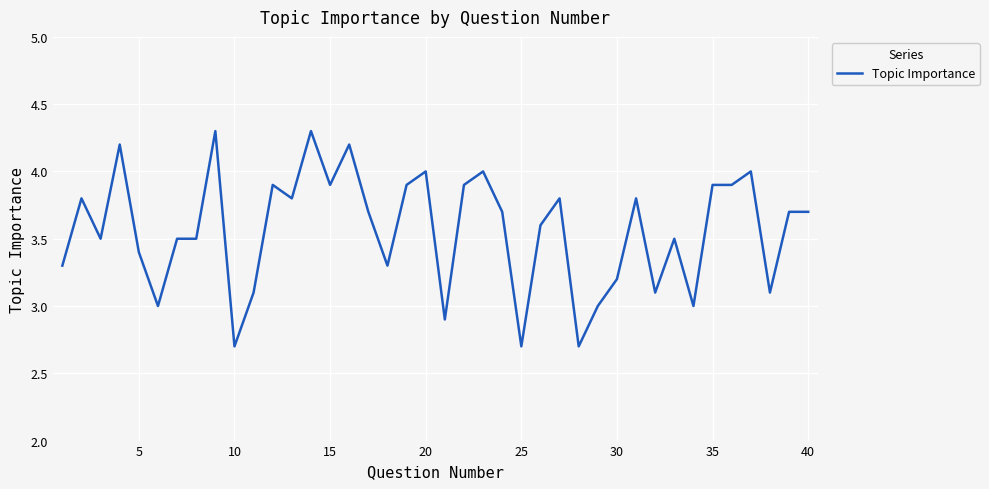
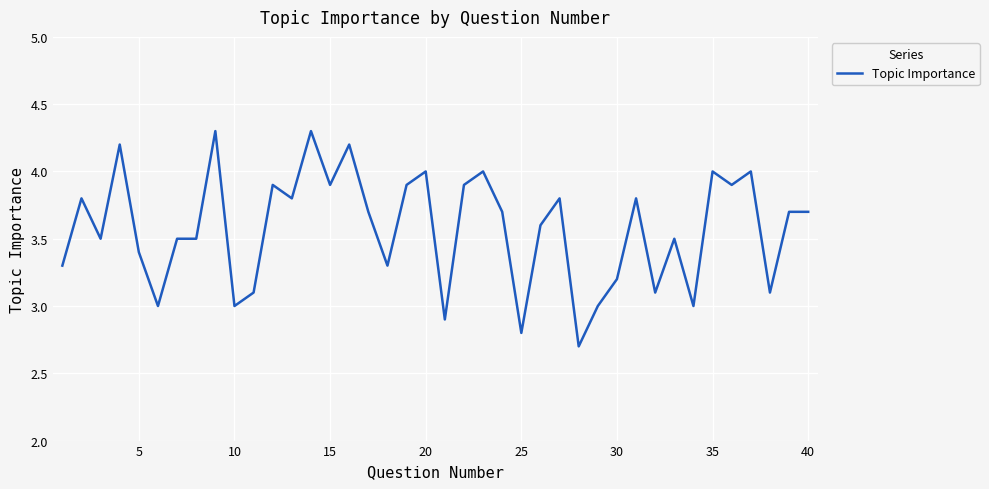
10: 2.7 -> 3.0
25: 2.7 -> 2.8
35: 3.9 -> 4.0
